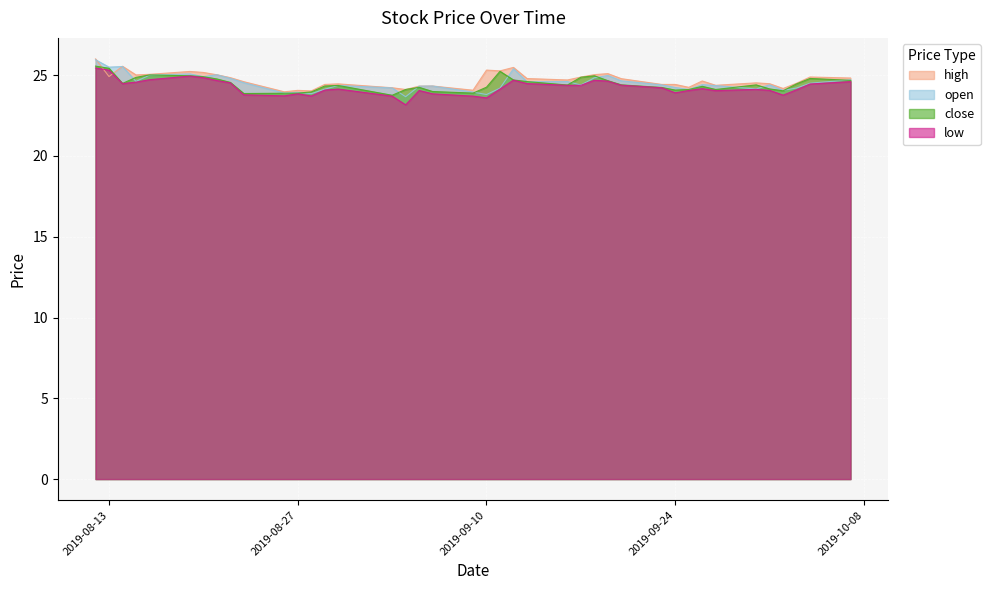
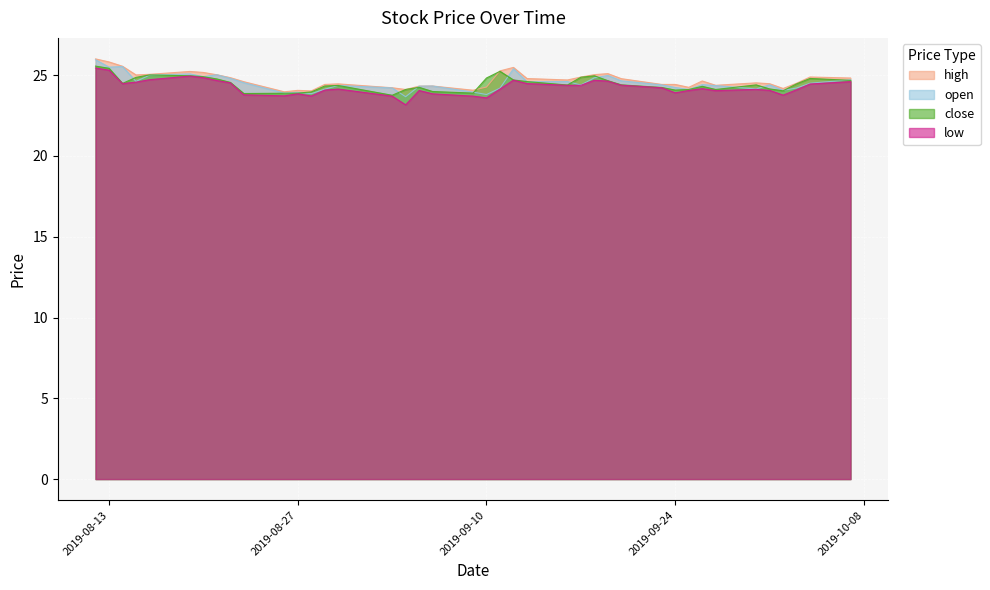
high, 2019-08-13: 24.9 -> 25.8
high, 2019-09-10: 25.3 -> 24.3
close, 2019-09-10: 24.3 -> 24.8
